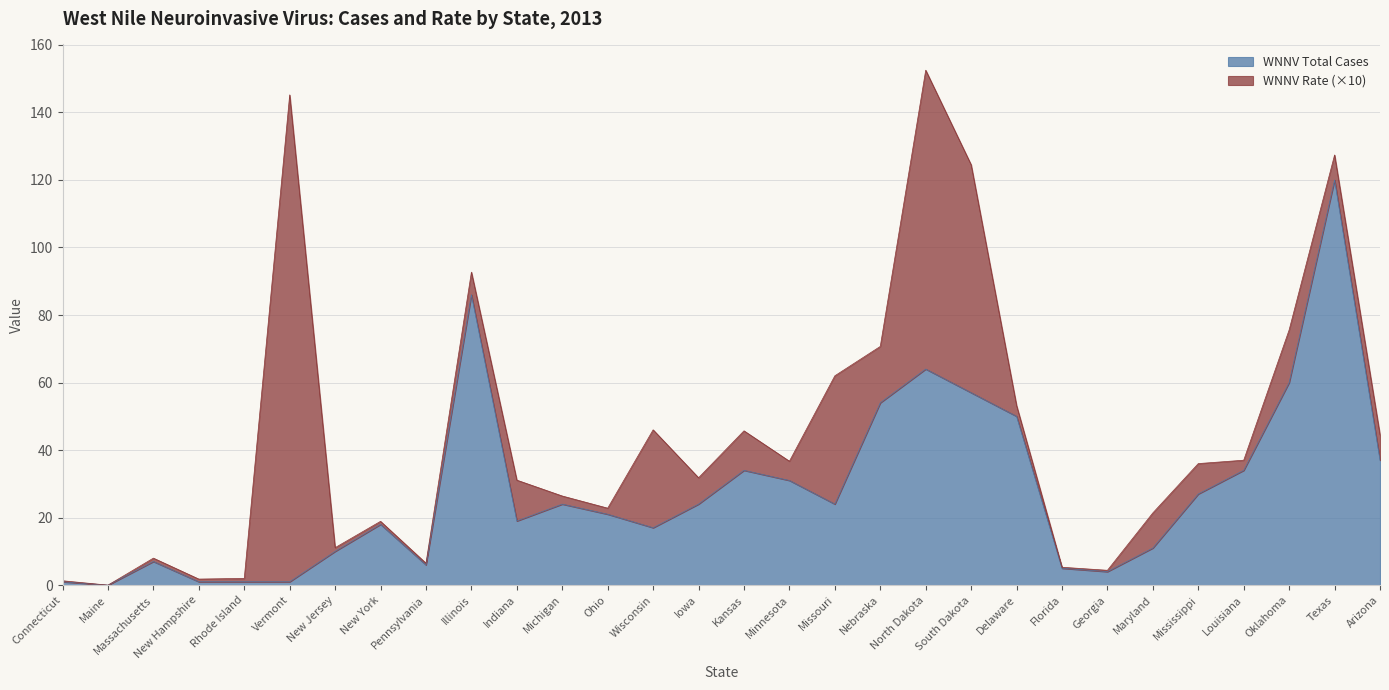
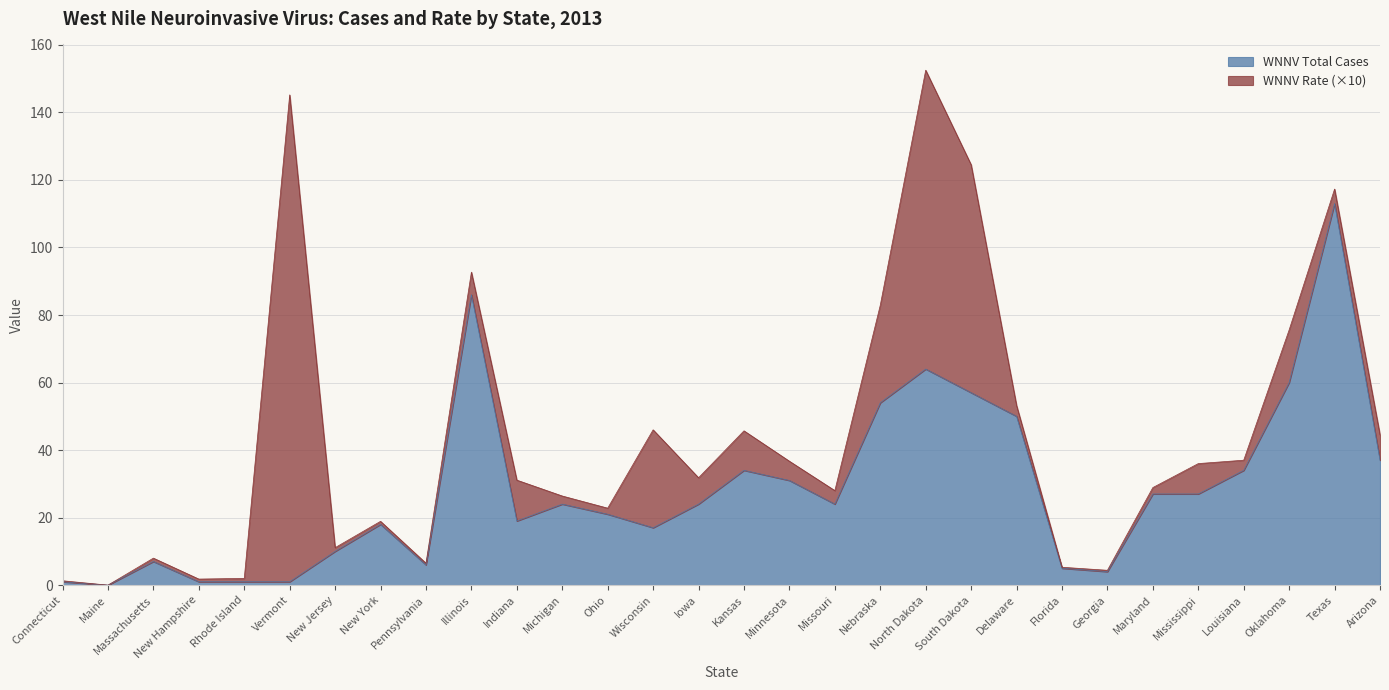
WNNV Rate (×10), Missouri: 38 -> 4
WNNV Rate (×10), Nebraska: 17 -> 29
WNNV Total Cases, Maryland: 11 -> 27
WNNV Rate (×10), Maryland: 10 -> 2
WNNV Total Cases, Texas: 120 -> 113
WNNV Rate (×10), Texas: 7 -> 4
